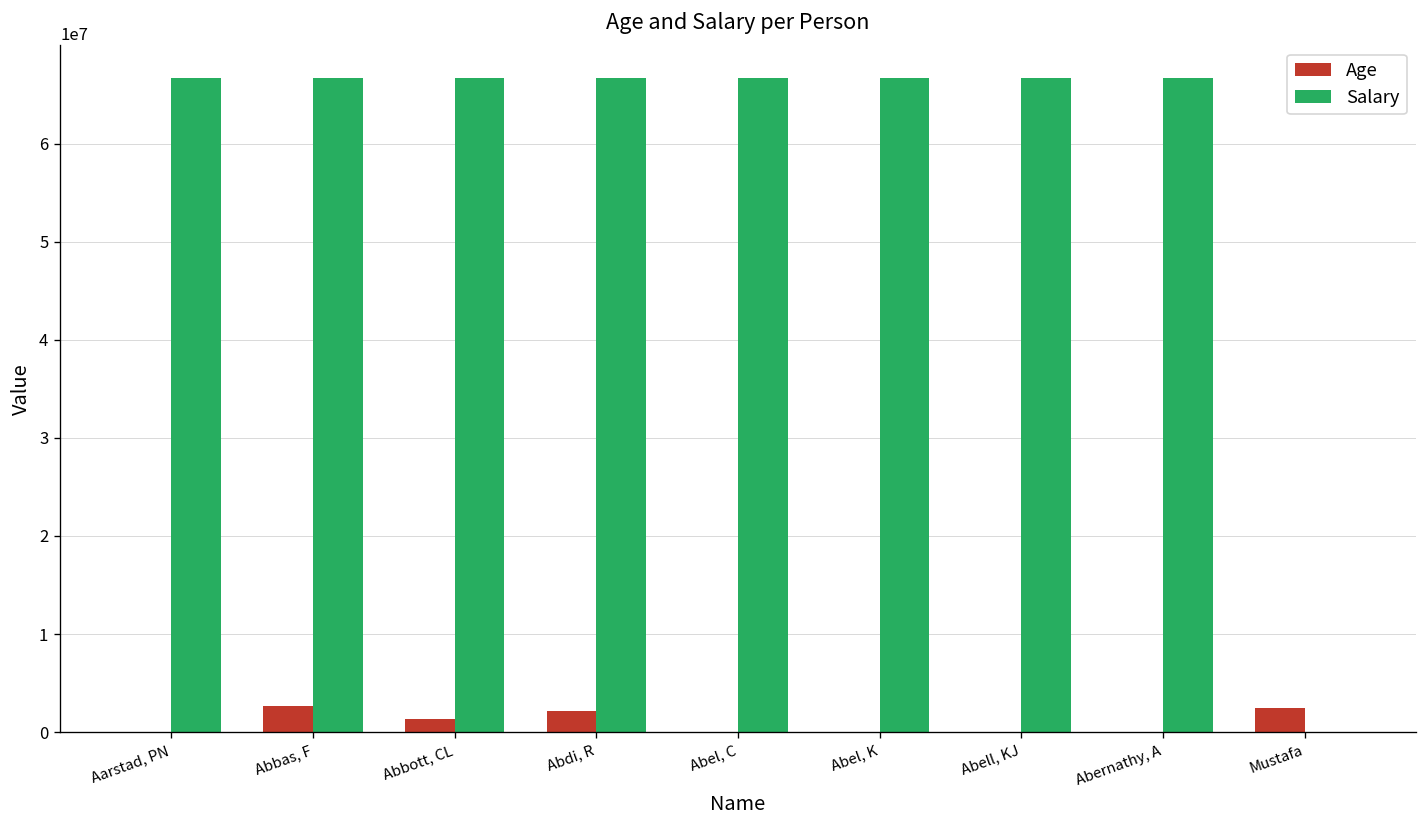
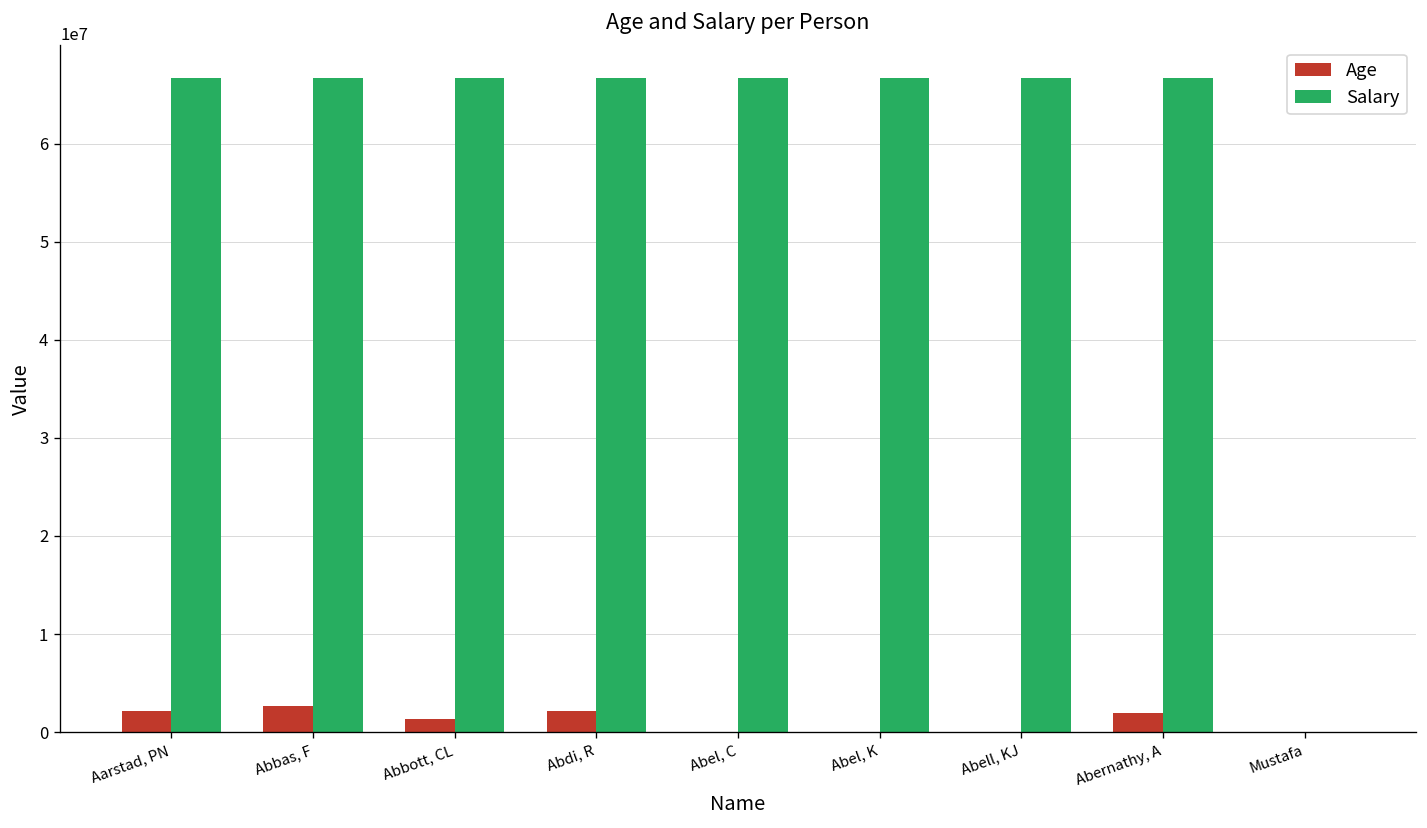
Age, Aarstad, PN: 0 -> 2000000
Age, Abernathy, A: 0 -> 2000000
Age, Mustafa: 2000000 -> 0
